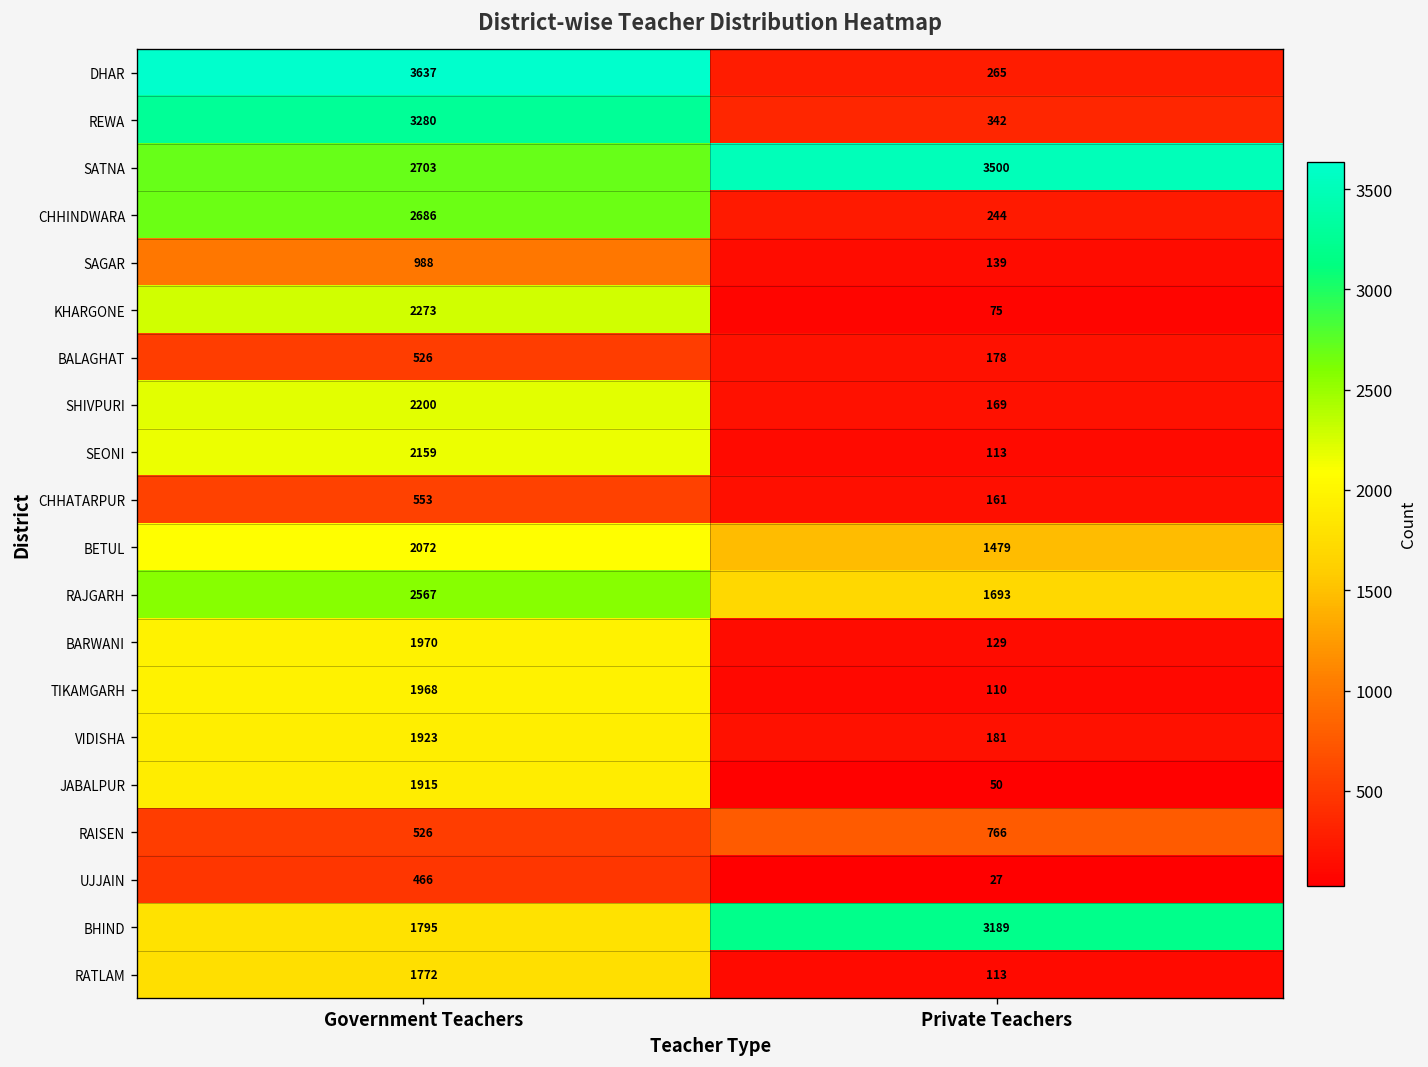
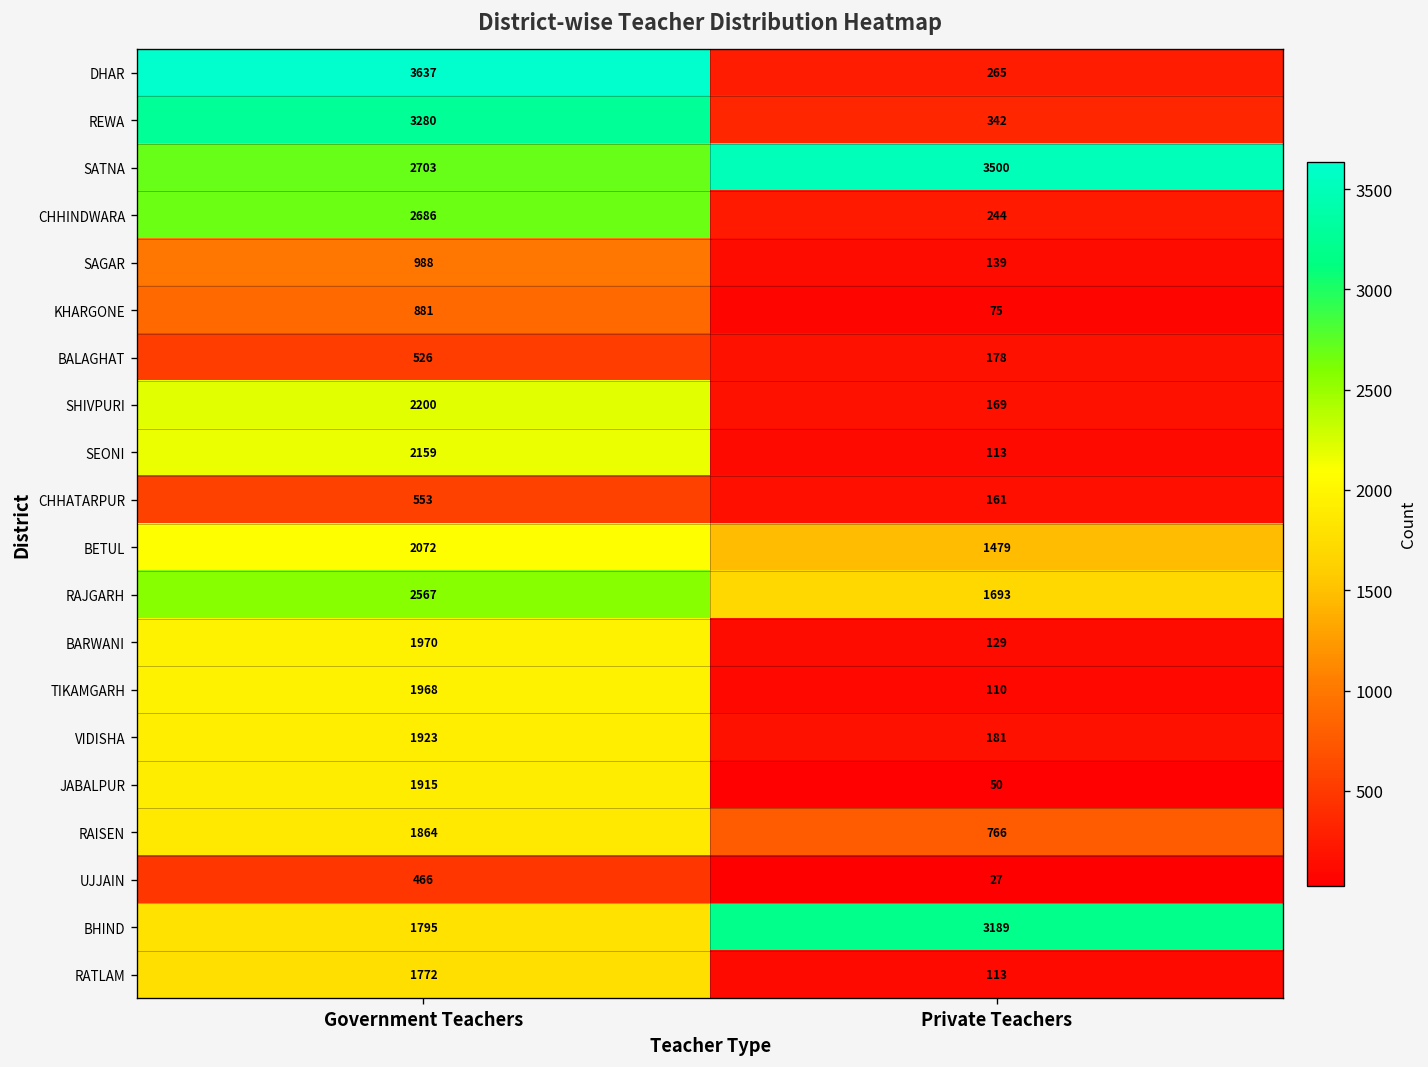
KHARGONE, Government Teachers: 2273 -> 881
RAISEN, Government Teachers: 526 -> 1864
